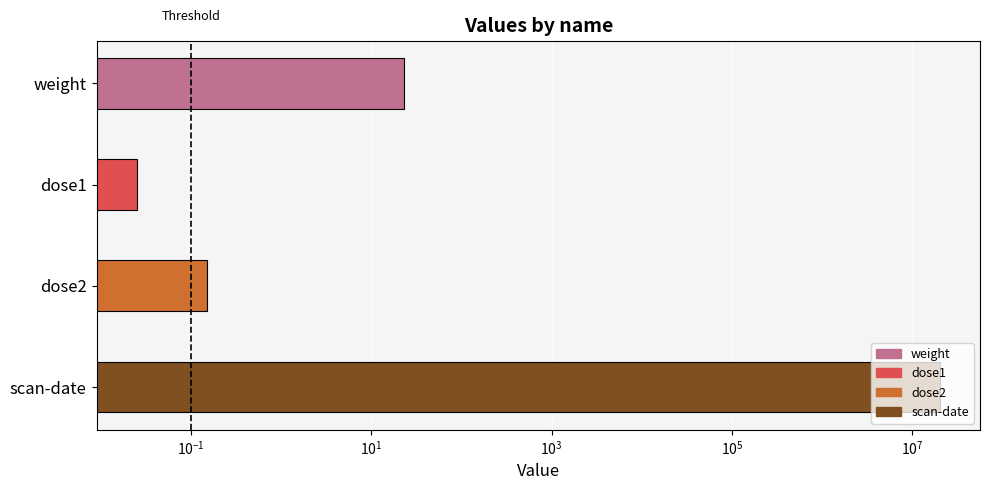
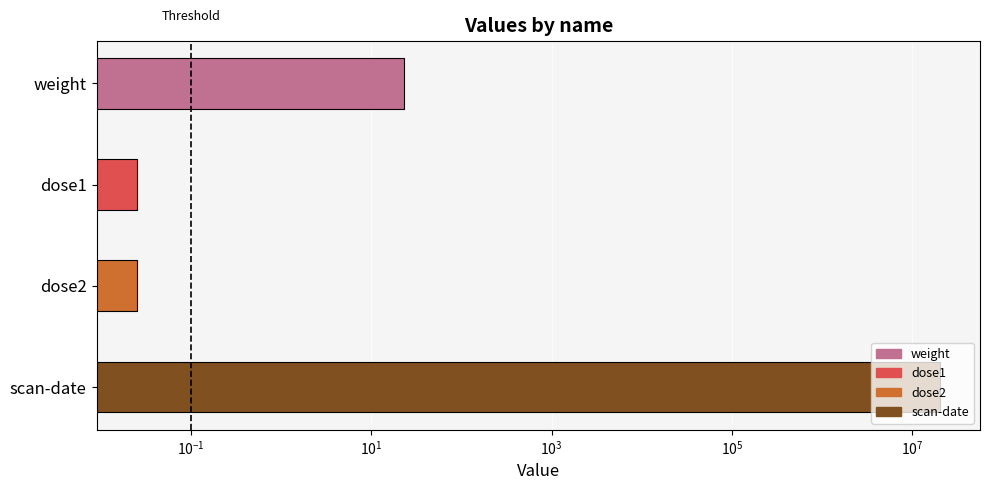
dose2: 0.15 -> 0.025
